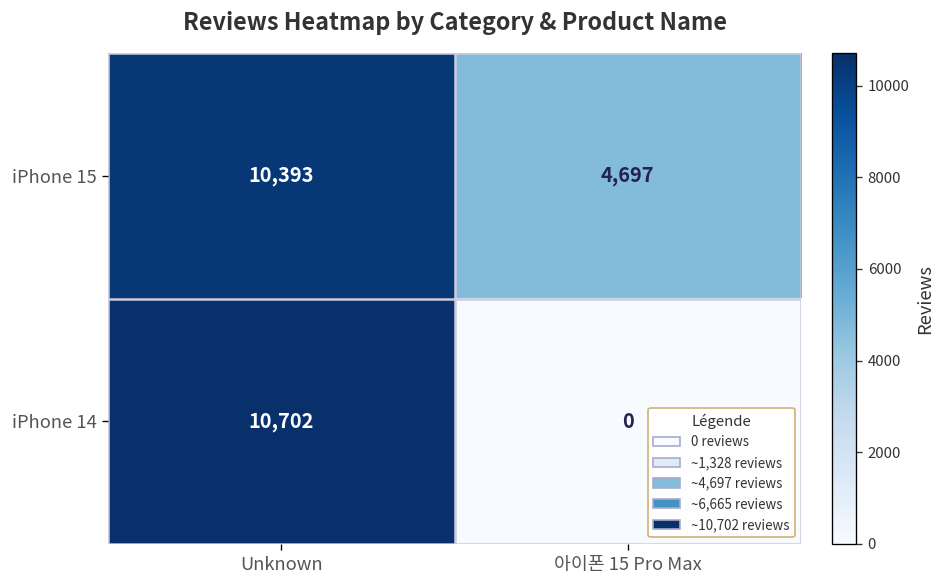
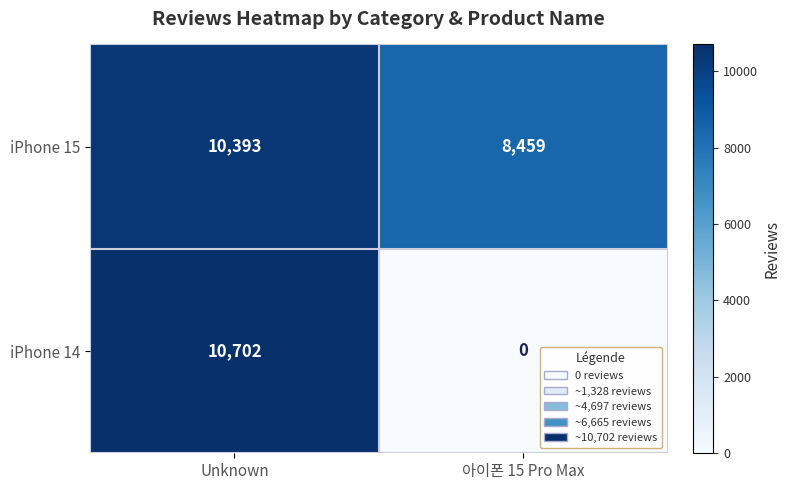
iPhone 15, 아이폰 15 Pro Max: 4,697 -> 8,459
